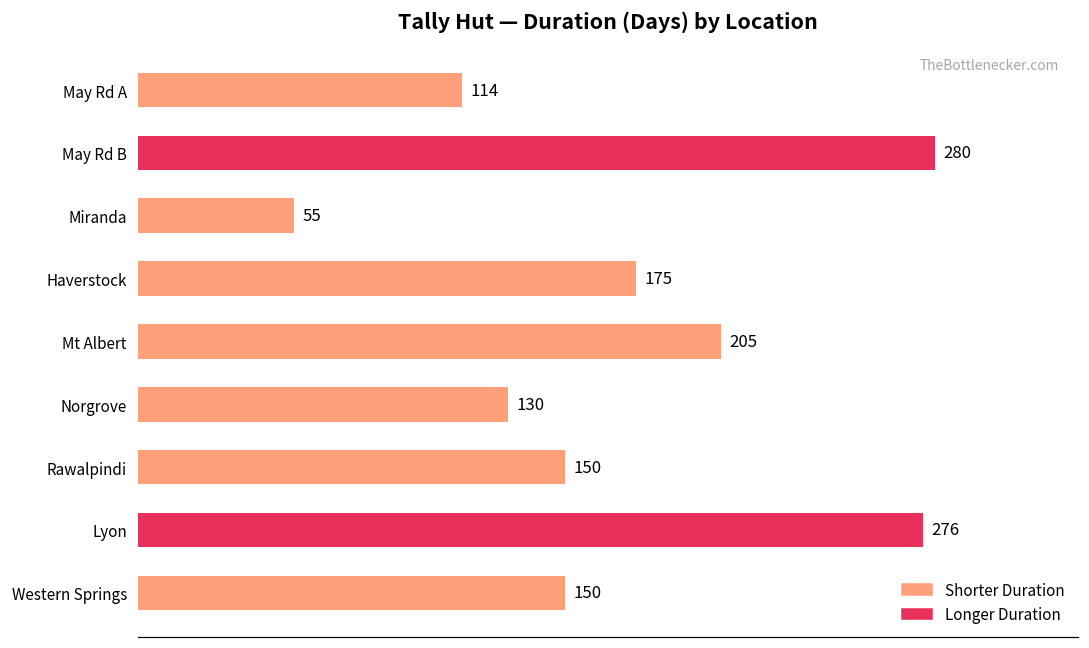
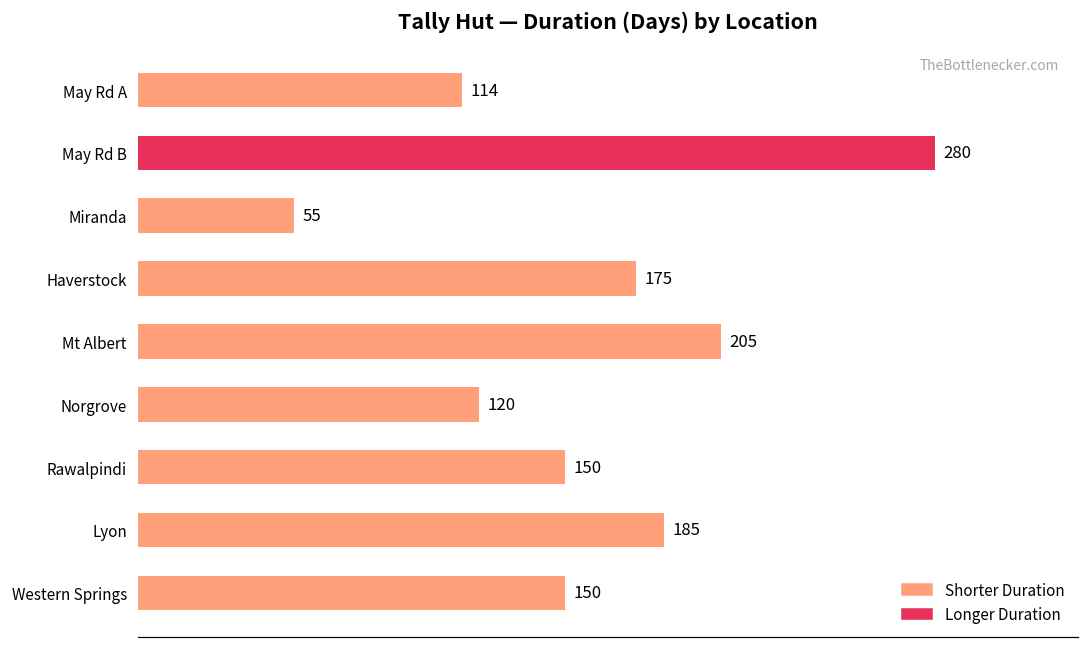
Norgrove: 130 -> 120
Lyon: 276 -> 185
